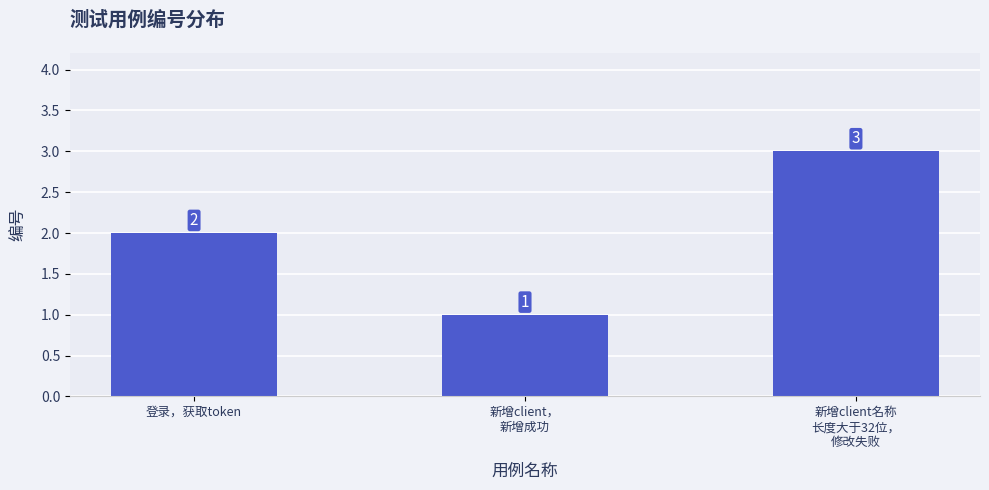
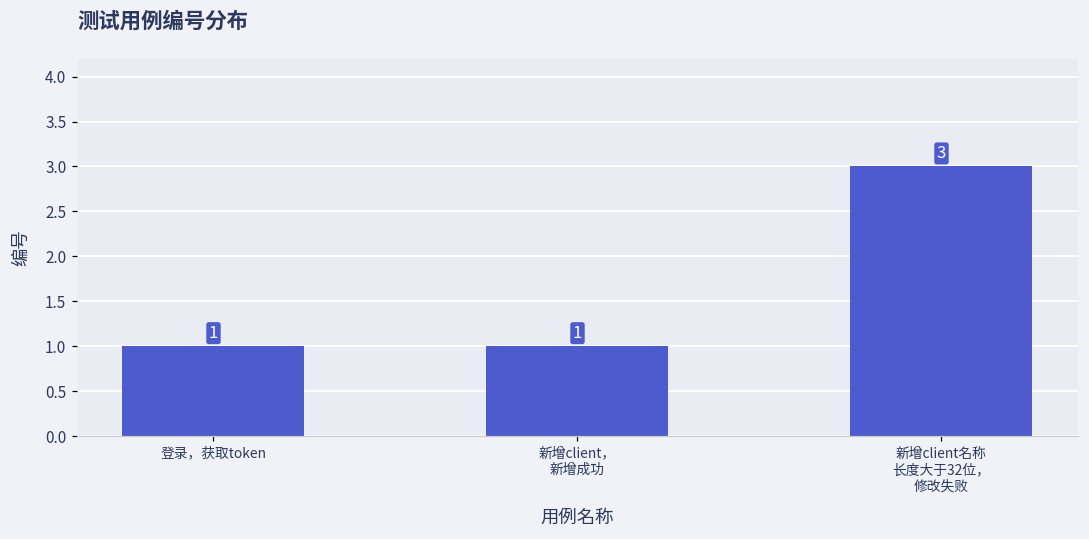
登录，获取token: 2 -> 1
